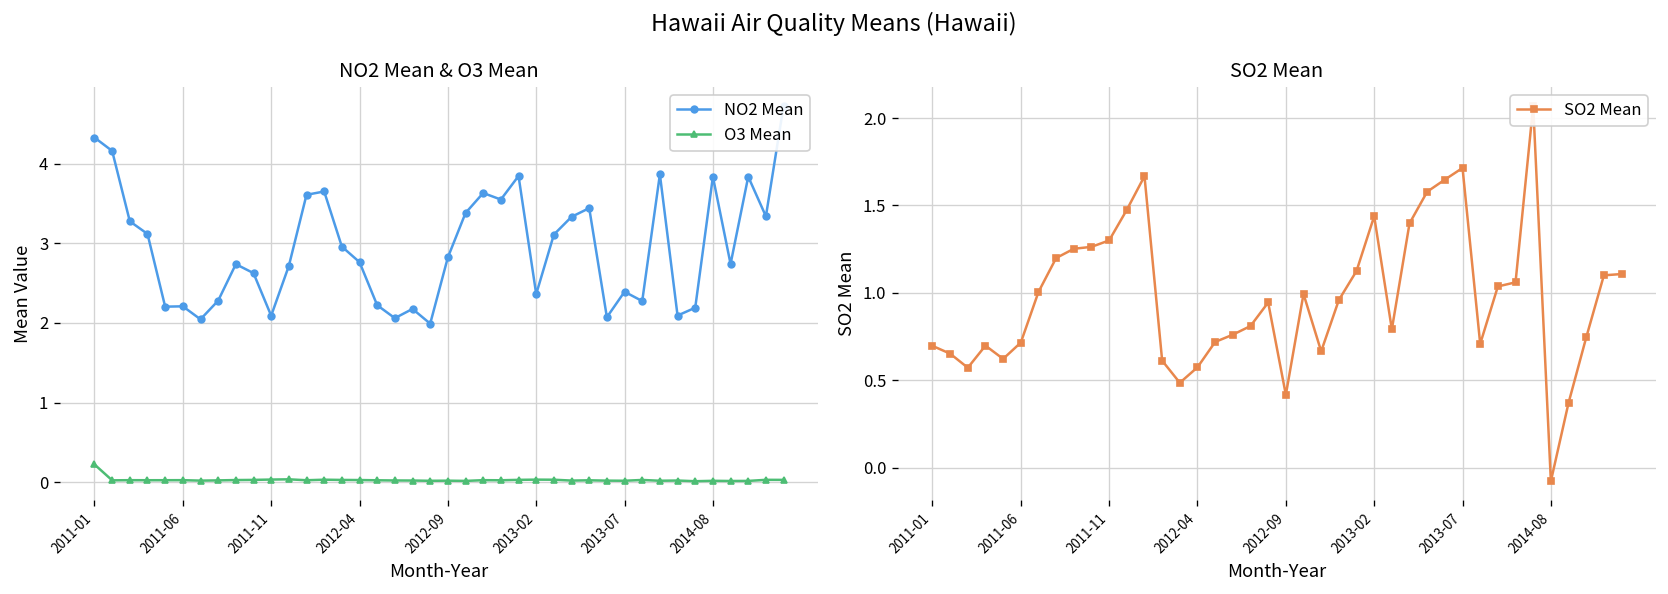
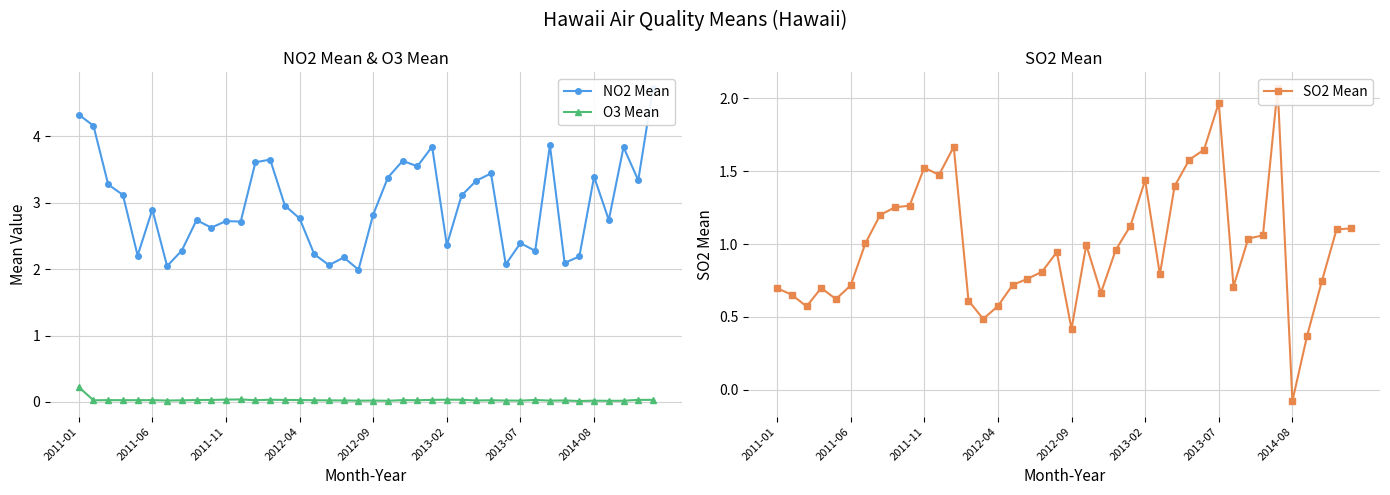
NO2 Mean & O3 Mean, NO2 Mean, 2011-06: 2.2 -> 2.9
NO2 Mean & O3 Mean, NO2 Mean, 2011-11: 2.1 -> 2.7
NO2 Mean & O3 Mean, NO2 Mean, 2014-08: 3.8 -> 3.4
SO2 Mean, 2011-11: 1.30 -> 1.52
SO2 Mean, 2013-07: 1.71 -> 1.97
